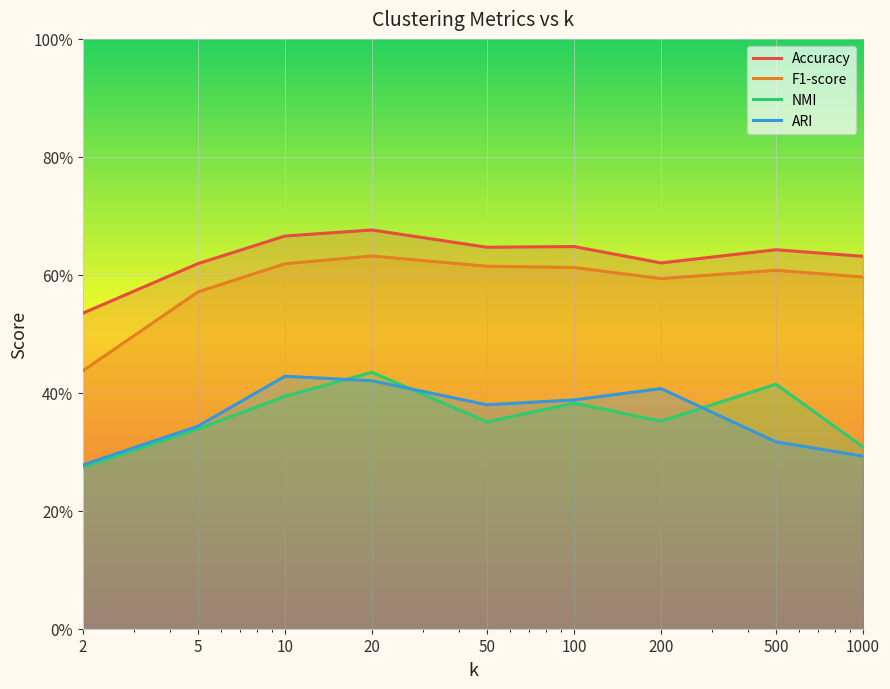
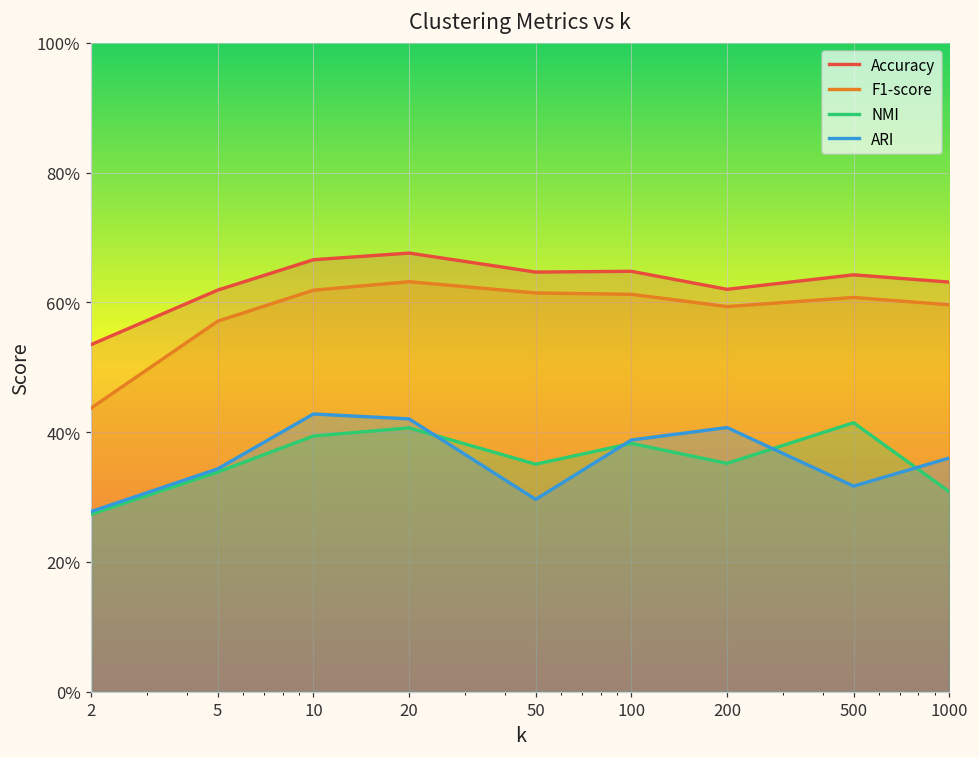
NMI, 20: 43% -> 41%
ARI, 50: 38% -> 30%
ARI, 1000: 29% -> 36%
